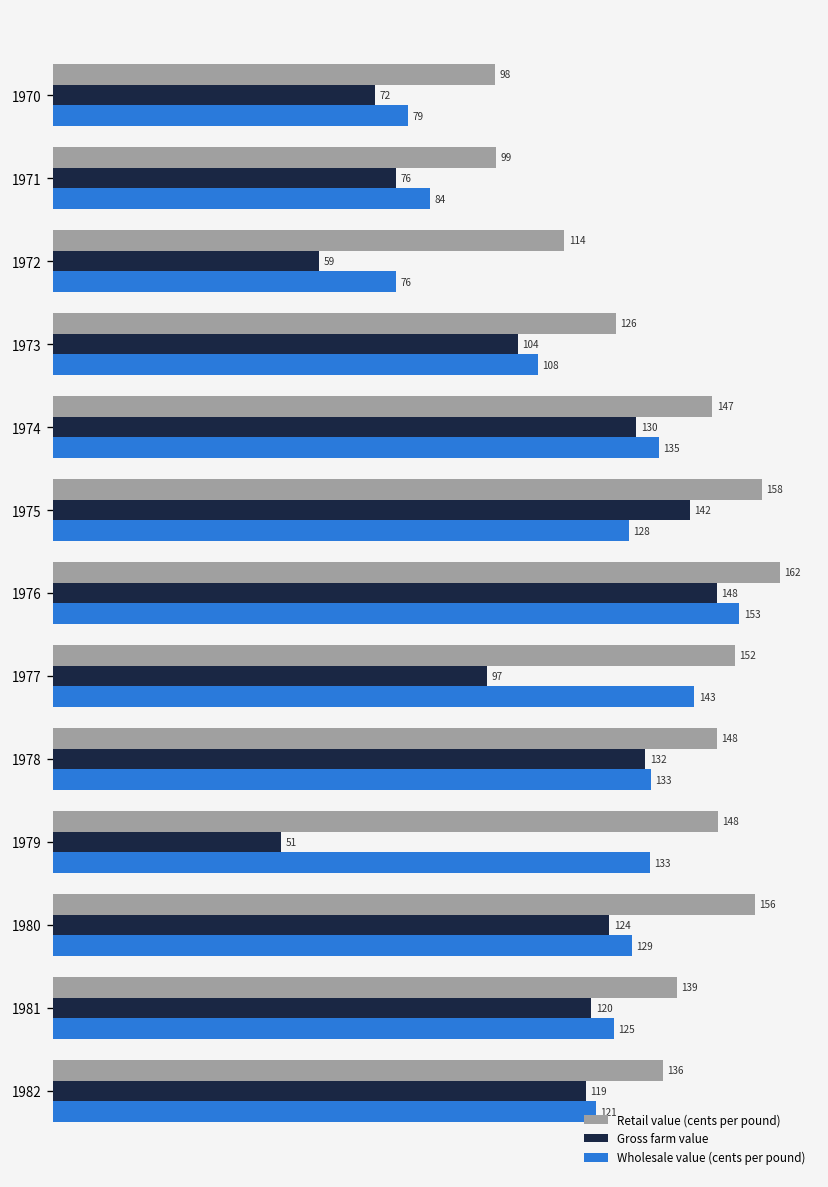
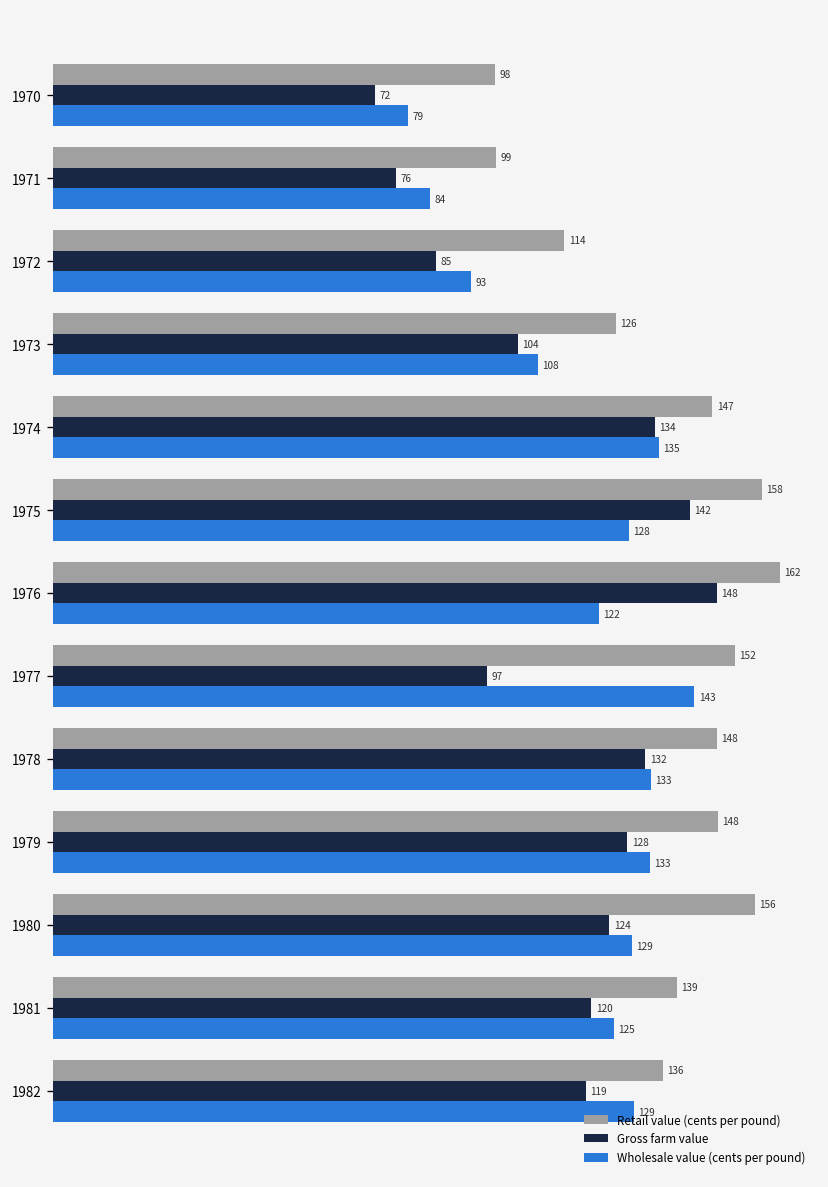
Gross farm value, 1972: 59 -> 85
Wholesale value (cents per pound), 1972: 76 -> 93
Gross farm value, 1974: 130 -> 134
Wholesale value (cents per pound), 1976: 153 -> 122
Gross farm value, 1979: 51 -> 128
Wholesale value (cents per pound), 1982: 121 -> 129
